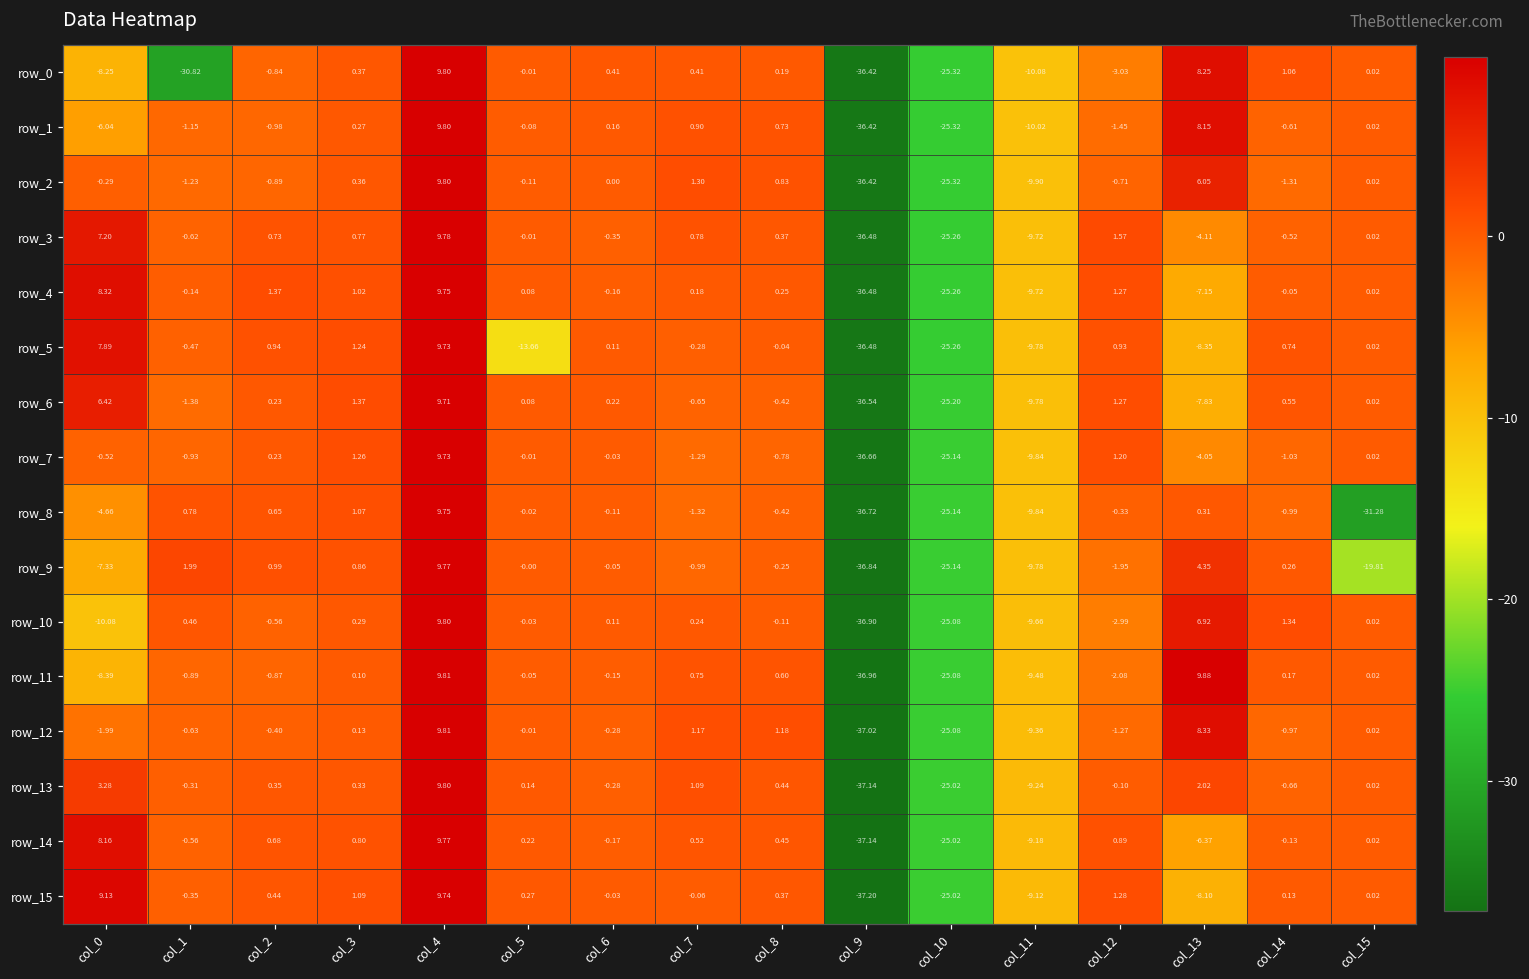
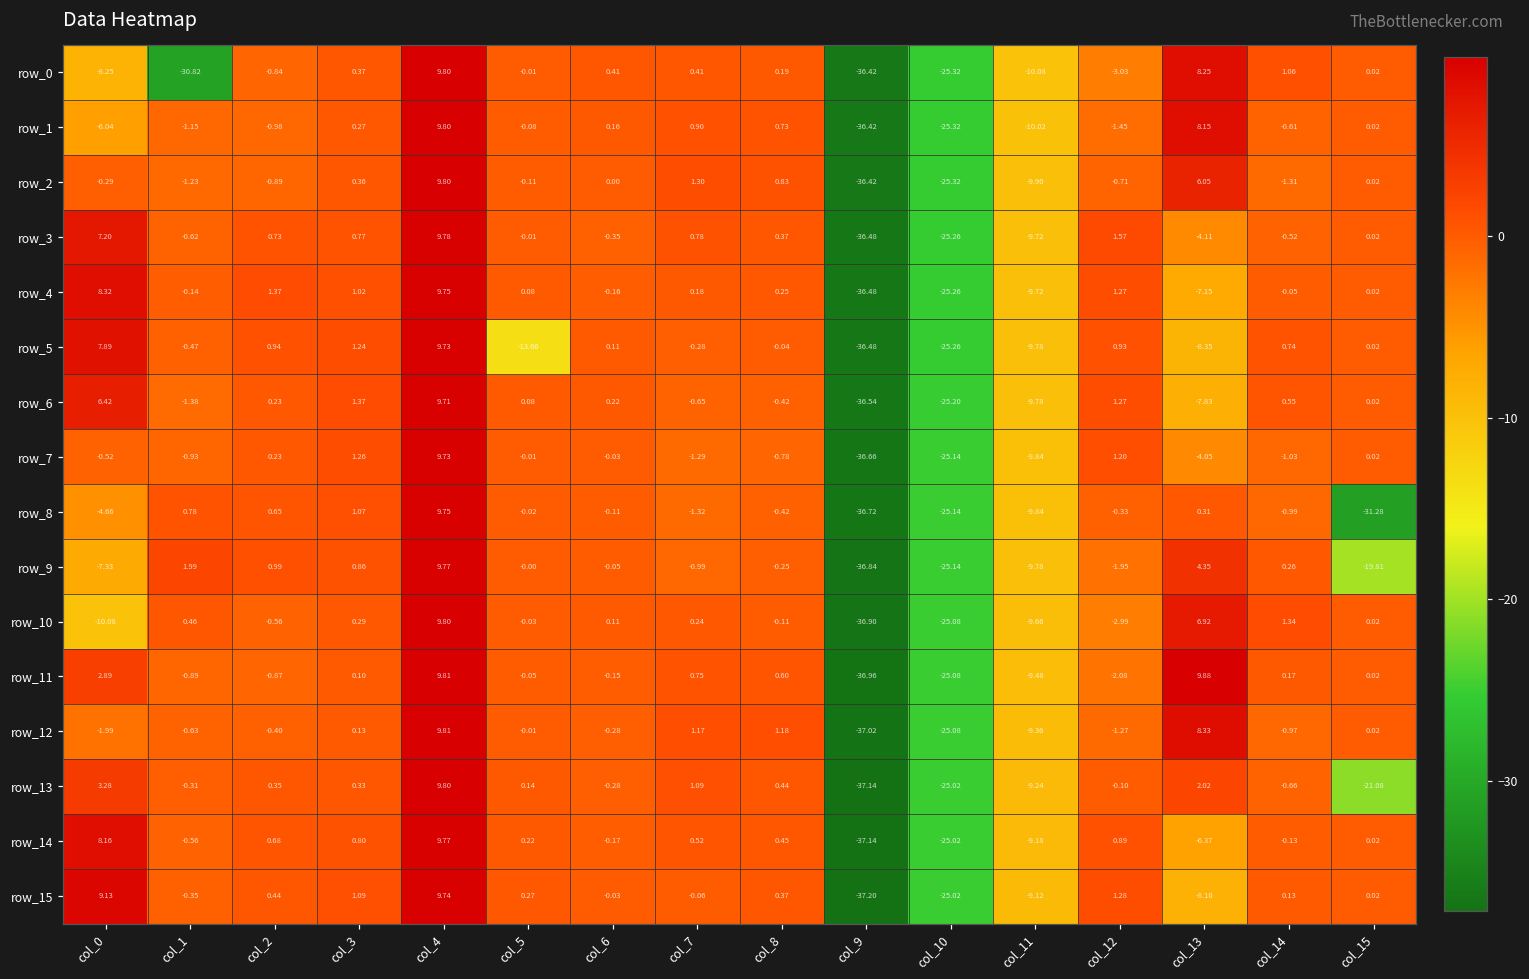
row_11, col_0: -8.39 -> 2.89
row_13, col_15: 0.02 -> -21.08
